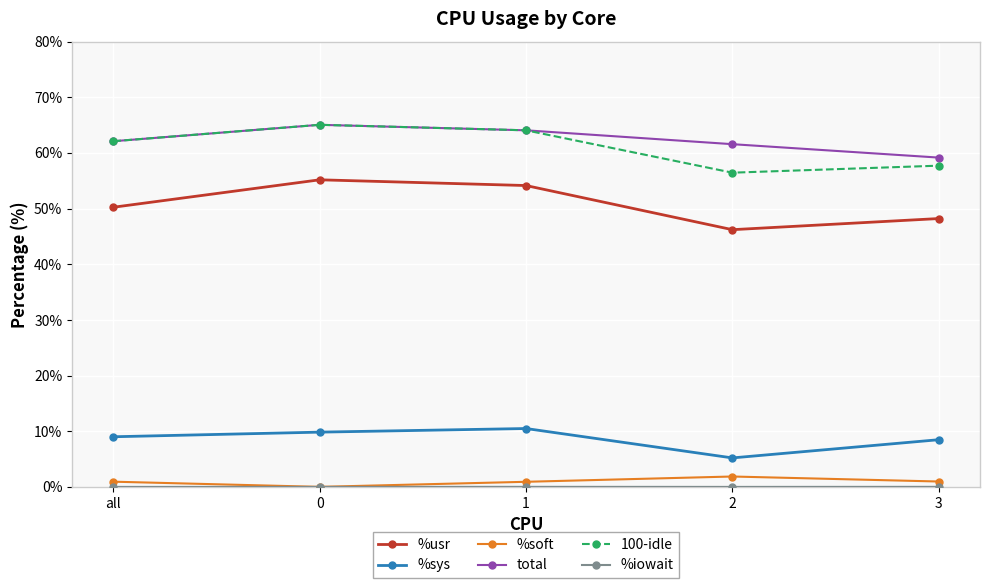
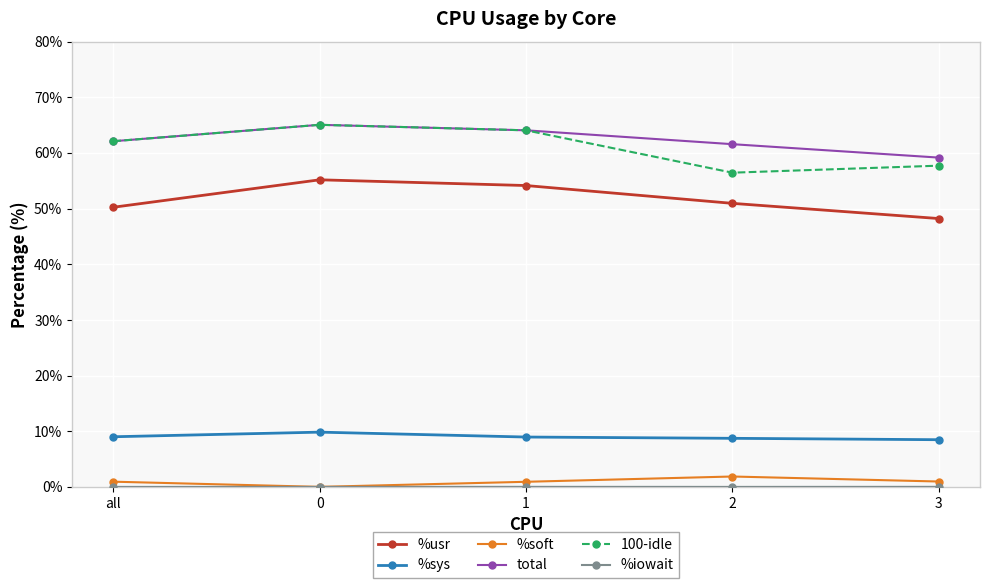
%sys, 1: 11% -> 9%
%usr, 2: 46% -> 51%
%sys, 2: 5% -> 9%
